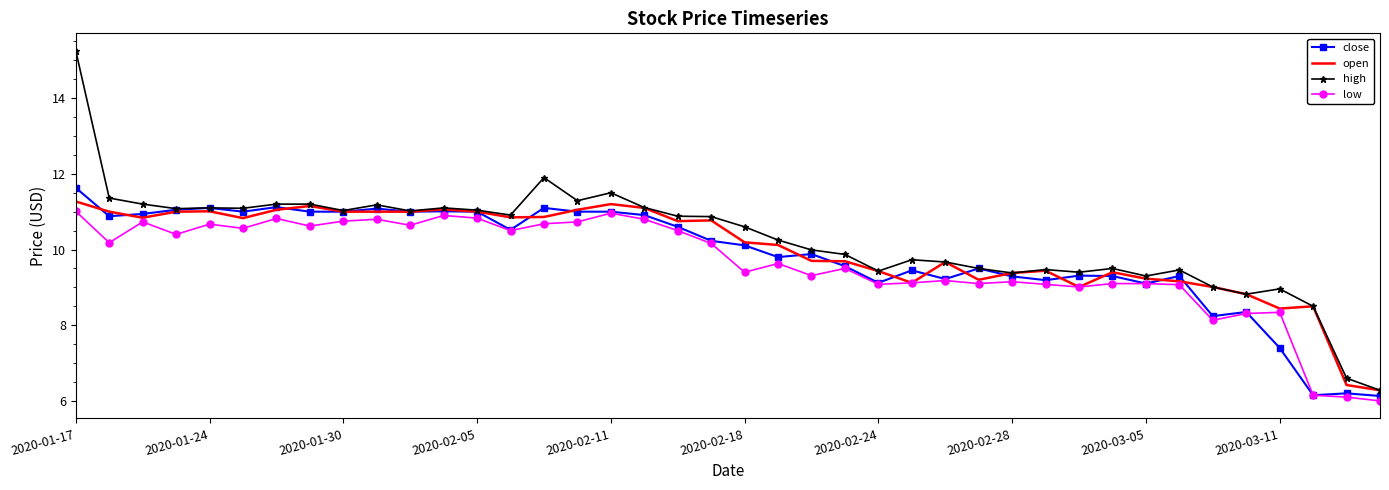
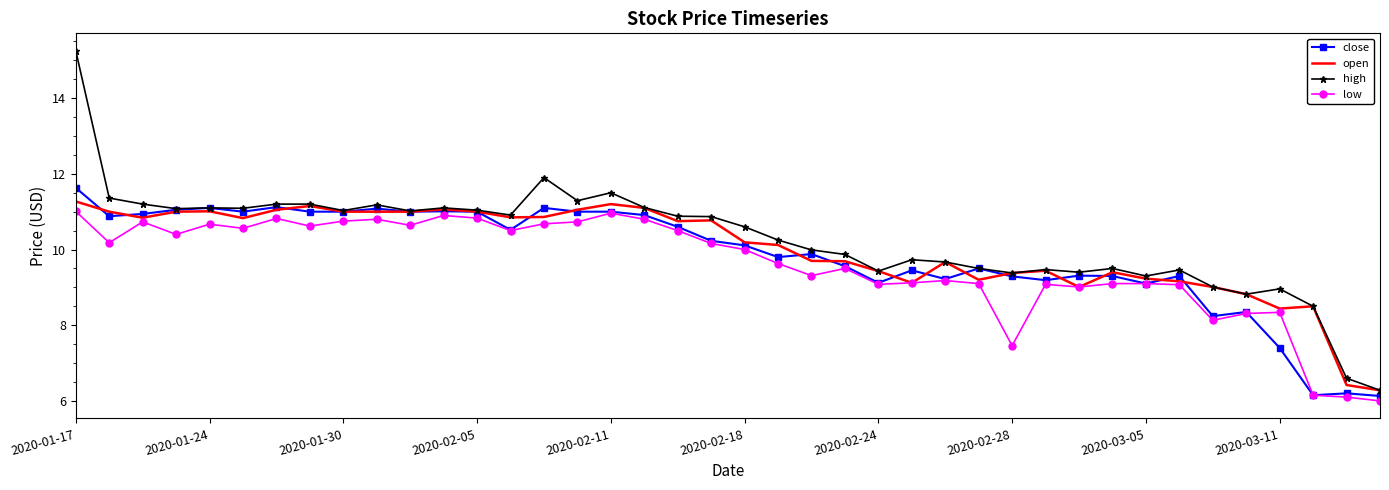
low, 2020-02-18: 9.4 -> 10.0
low, 2020-02-28: 9.2 -> 7.5
